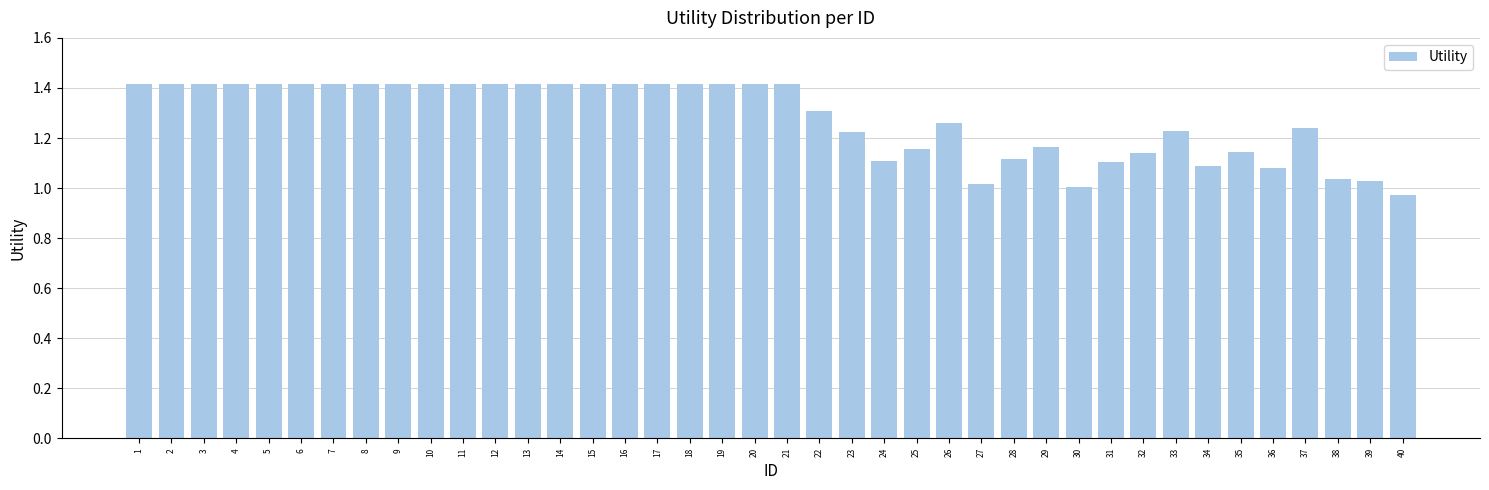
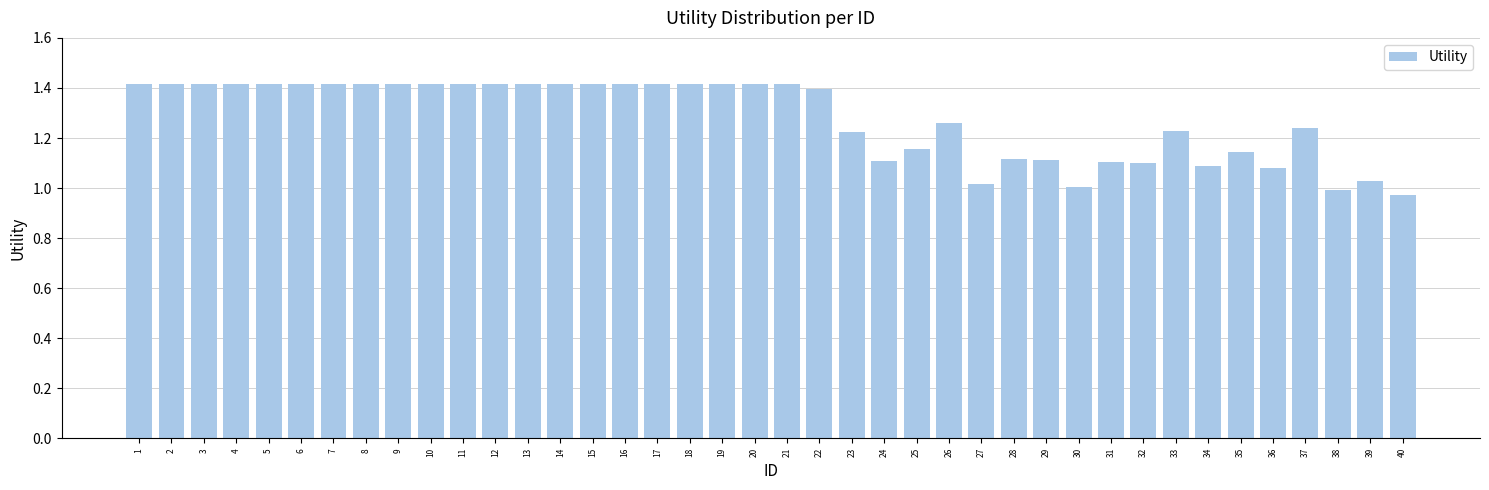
22: 1.31 -> 1.40
29: 1.16 -> 1.11
32: 1.14 -> 1.10
38: 1.03 -> 0.99
